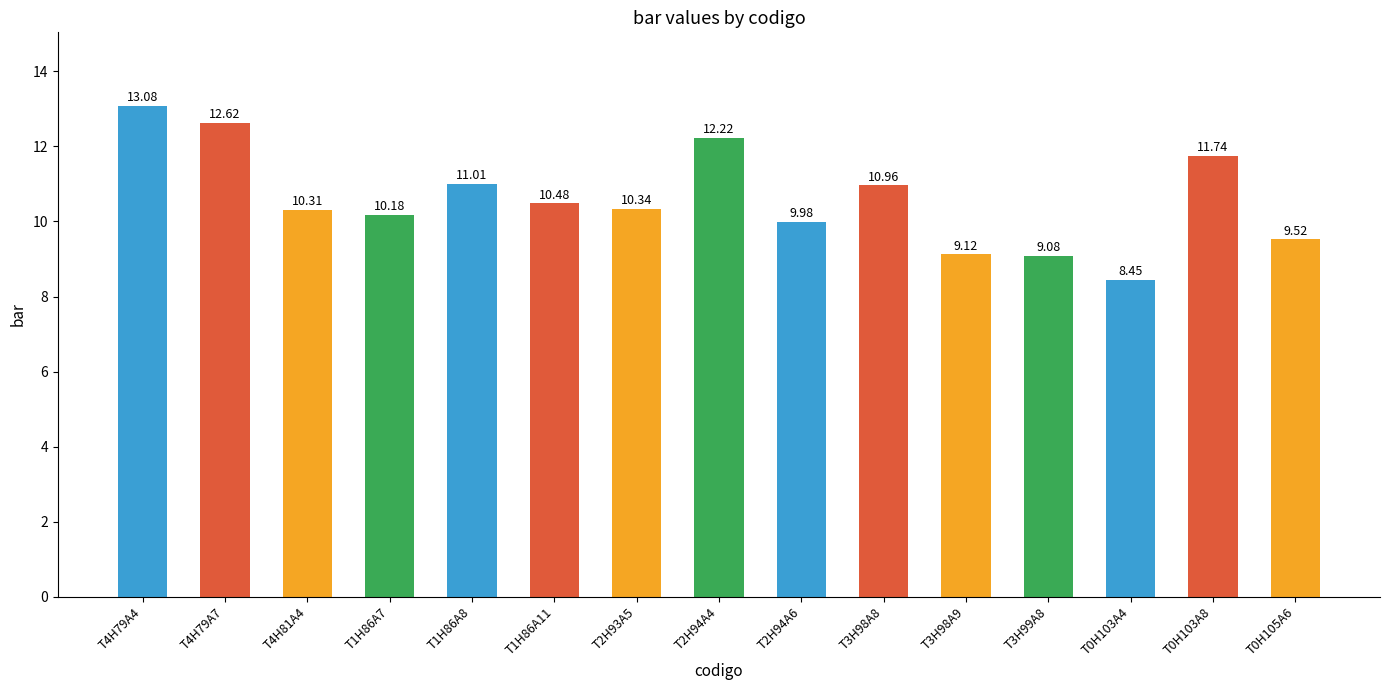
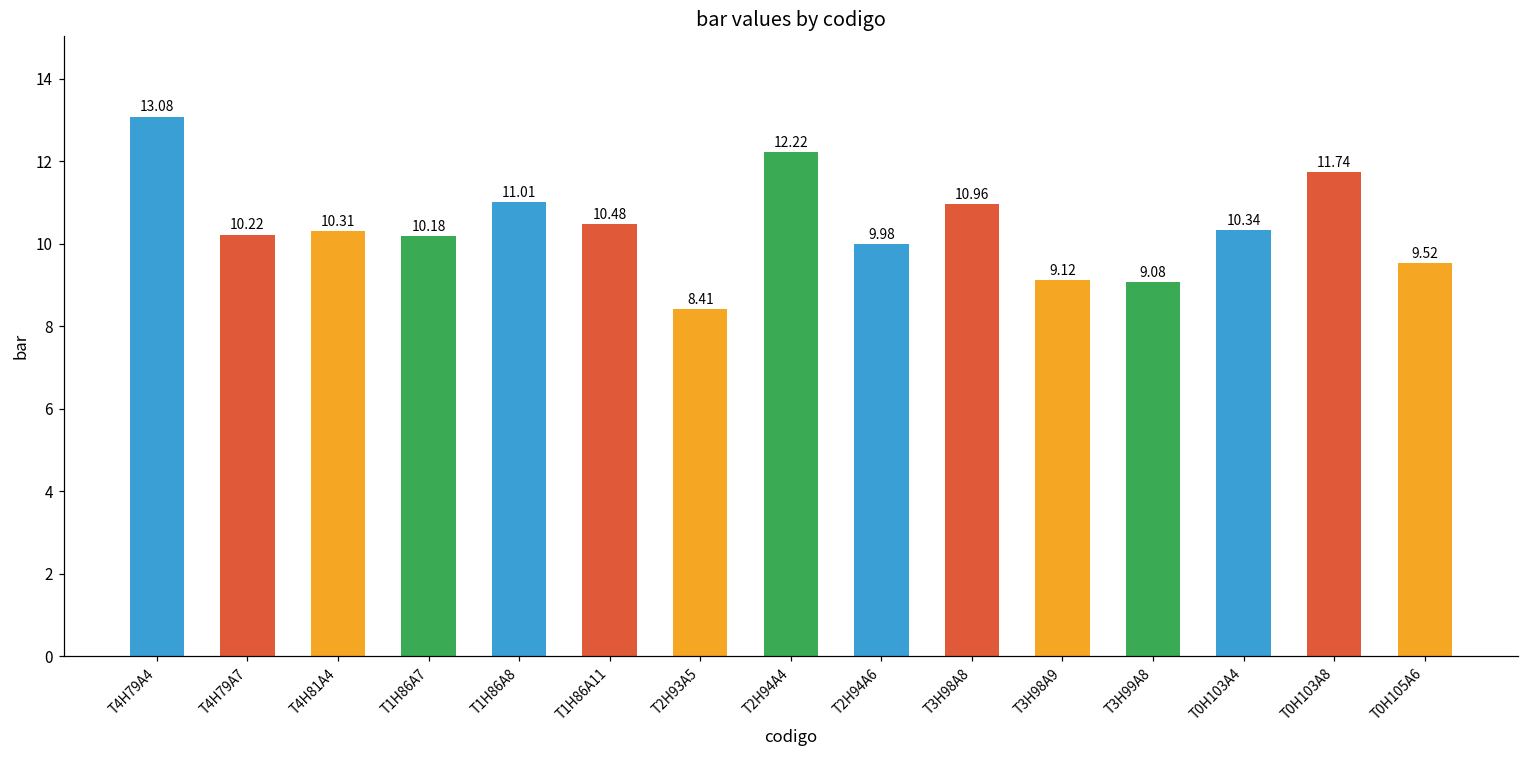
T4H79A7: 12.62 -> 10.22
T2H93A5: 10.34 -> 8.41
T0H103A4: 8.45 -> 10.34
